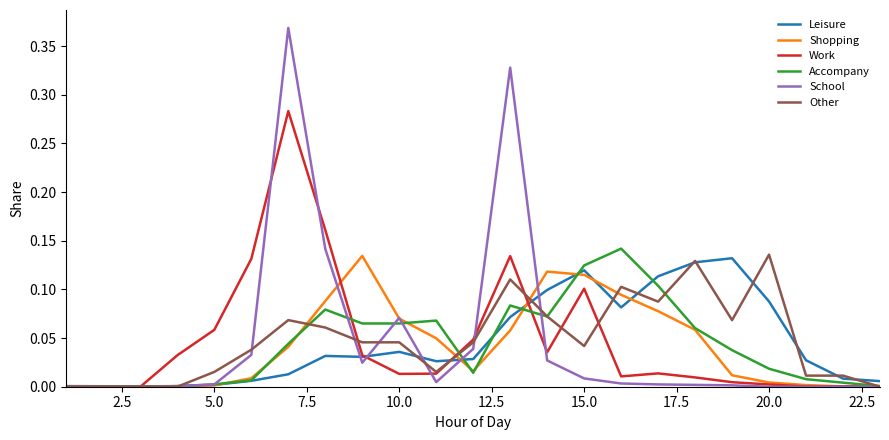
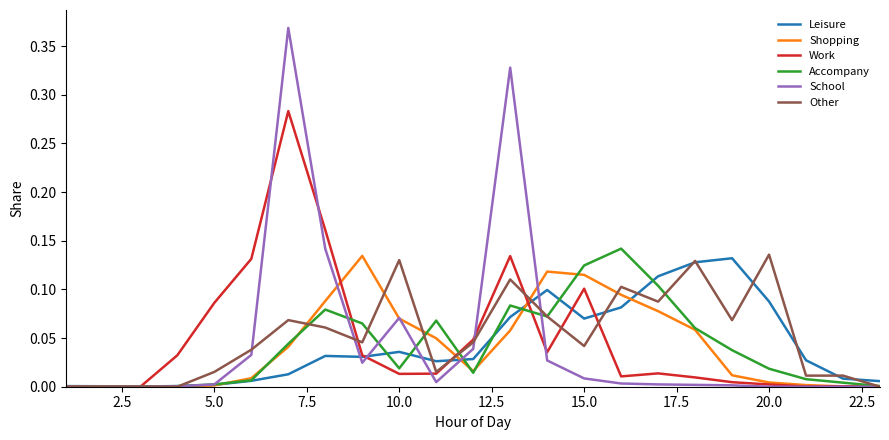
Work, 5.0: 0.06 -> 0.09
Accompany, 10.0: 0.06 -> 0.02
Other, 10.0: 0.05 -> 0.13
Leisure, 15.0: 0.12 -> 0.07
